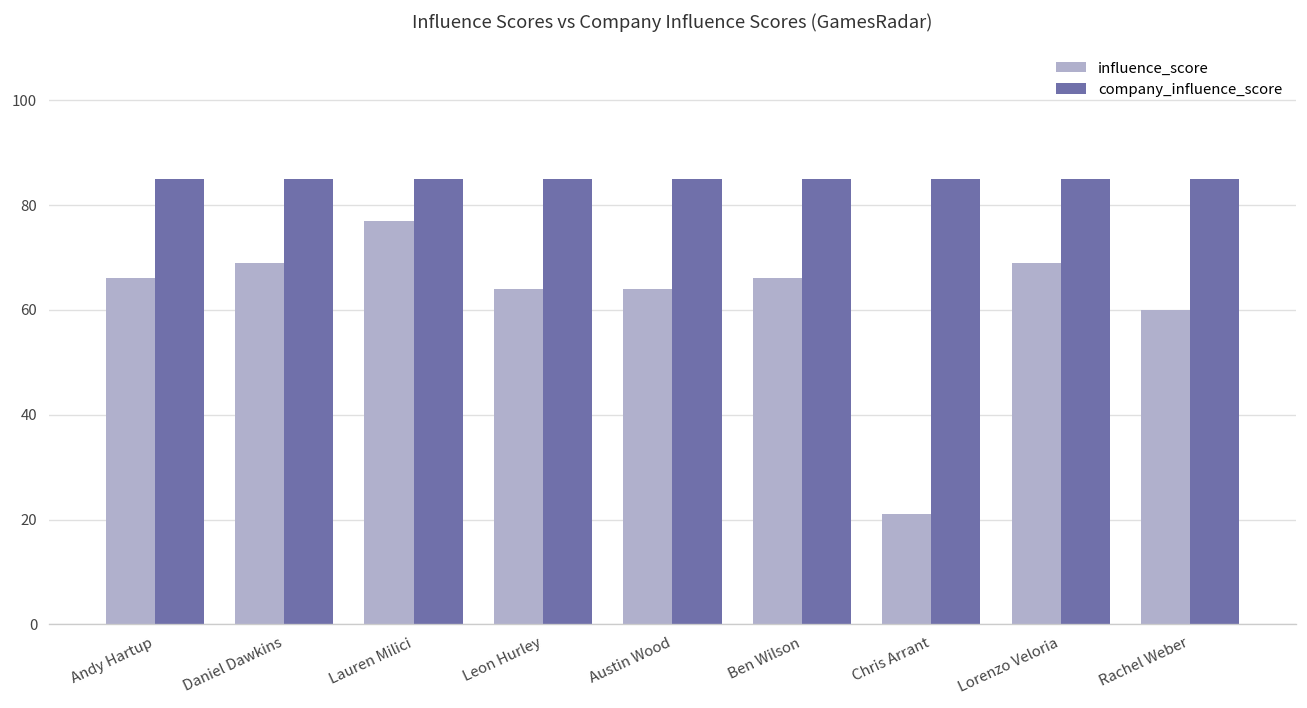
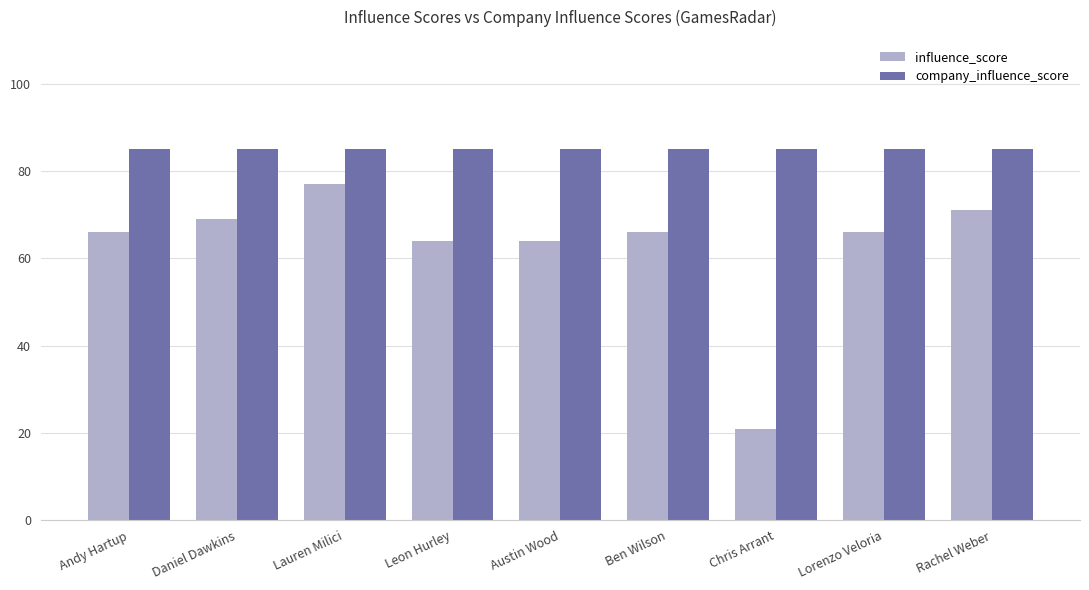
influence_score, Lorenzo Veloria: 69 -> 66
influence_score, Rachel Weber: 60 -> 71
